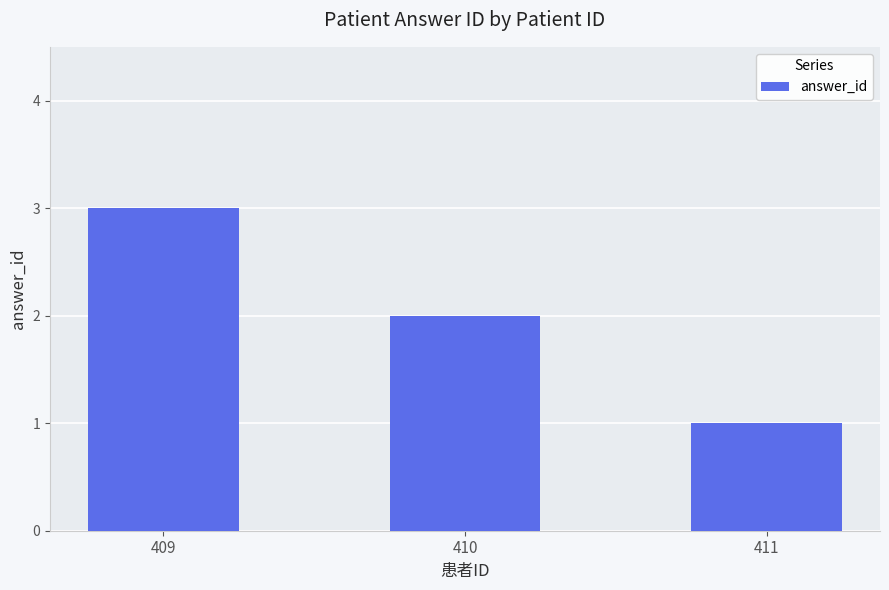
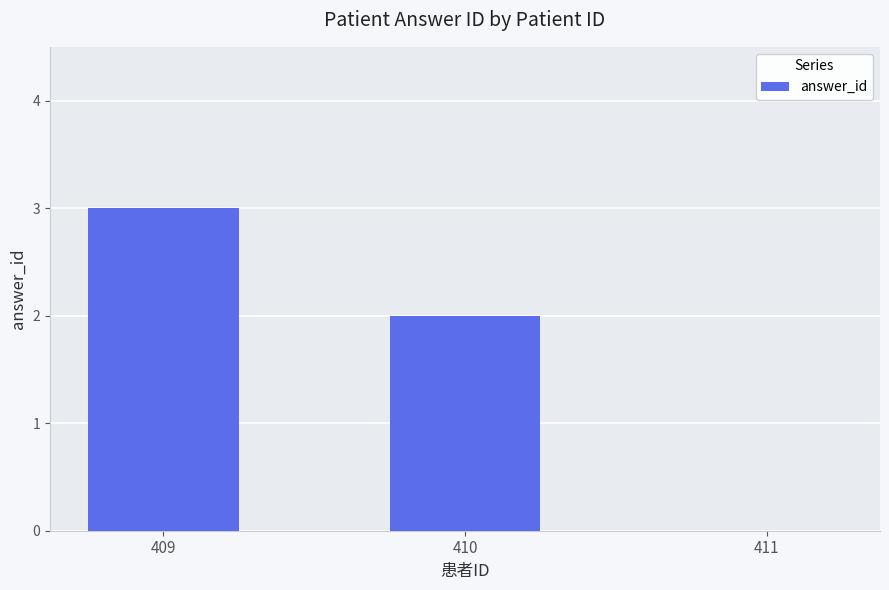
411: 1 -> 0
